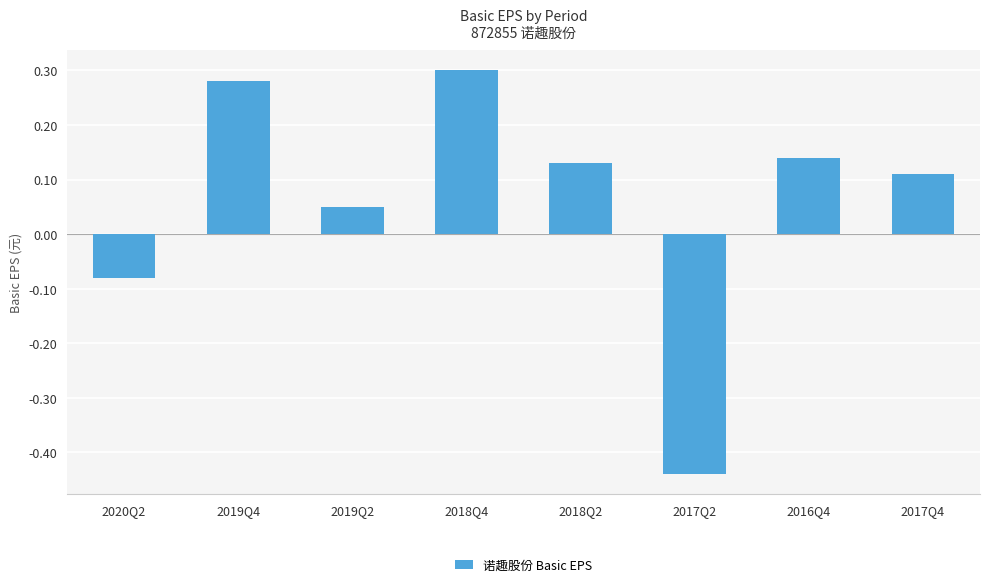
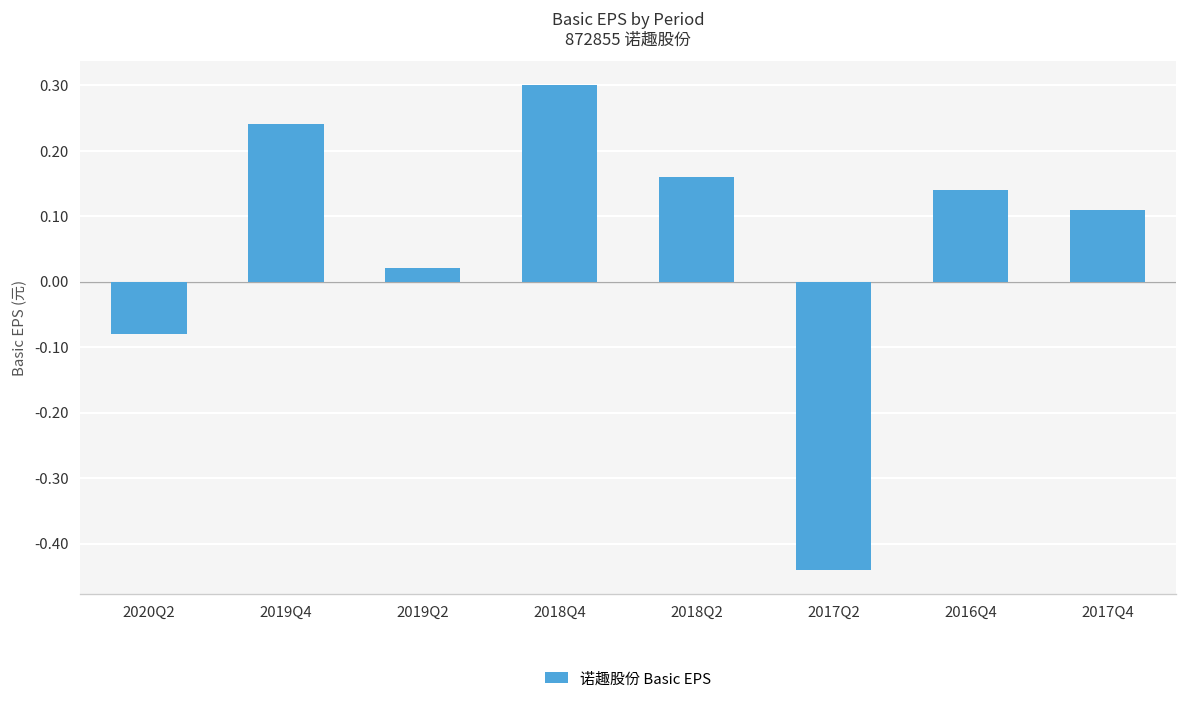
2019Q4: 0.28 -> 0.24
2019Q2: 0.05 -> 0.02
2018Q2: 0.13 -> 0.16
